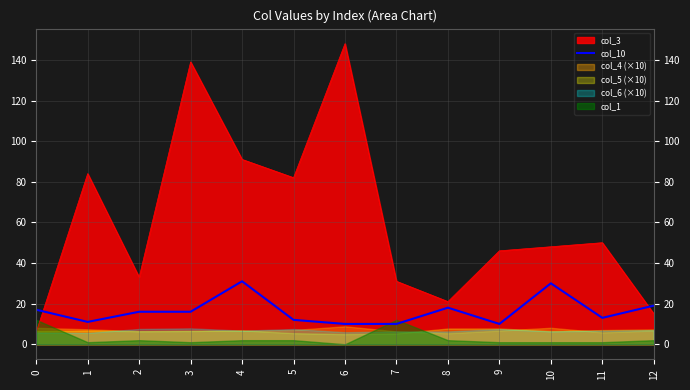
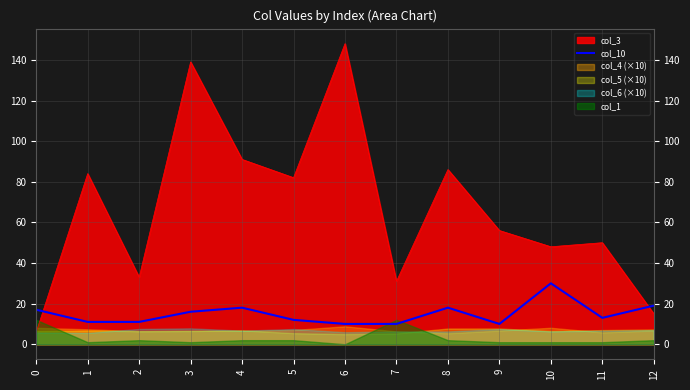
col_10, 2: 16 -> 11
col_10, 4: 31 -> 18
col_3, 8: 21 -> 86
col_3, 9: 46 -> 56
